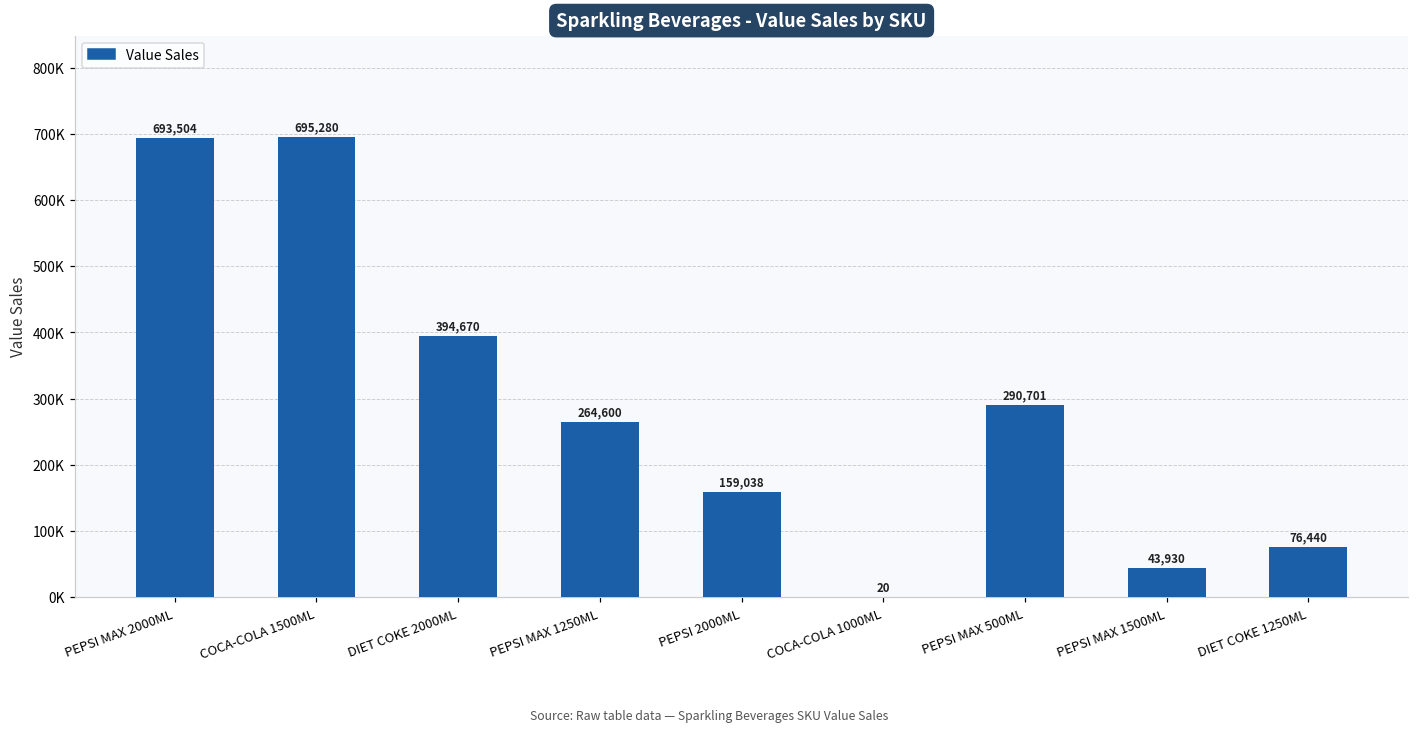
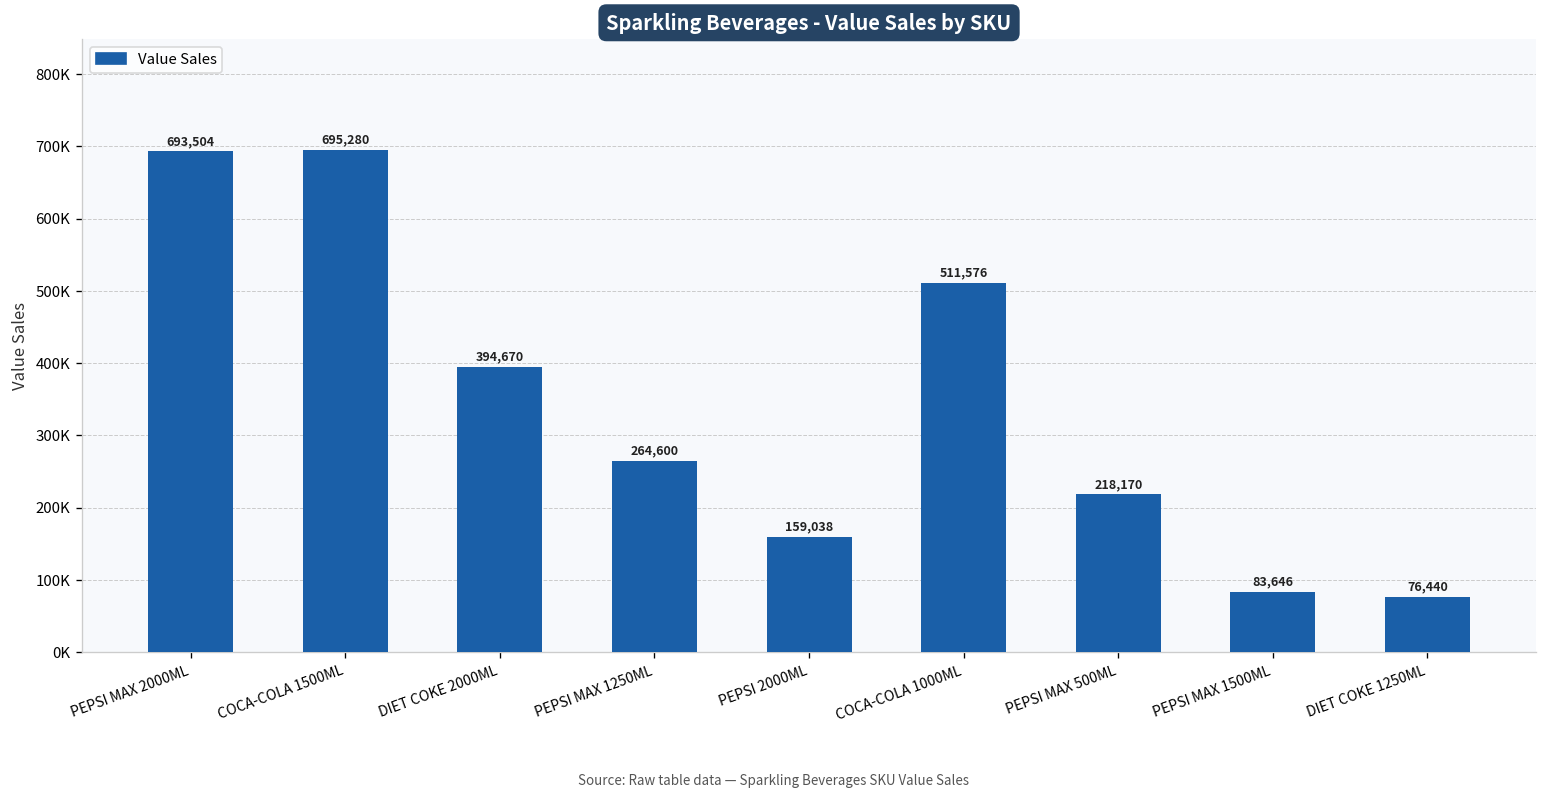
COCA-COLA 1000ML: 20 -> 511,576
PEPSI MAX 500ML: 290,701 -> 218,170
PEPSI MAX 1500ML: 43,930 -> 83,646
